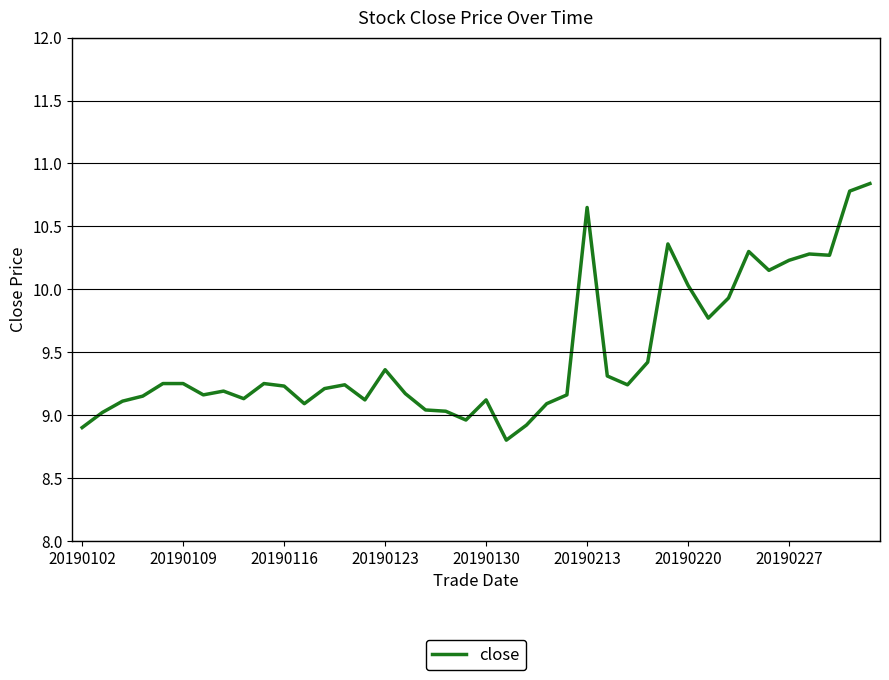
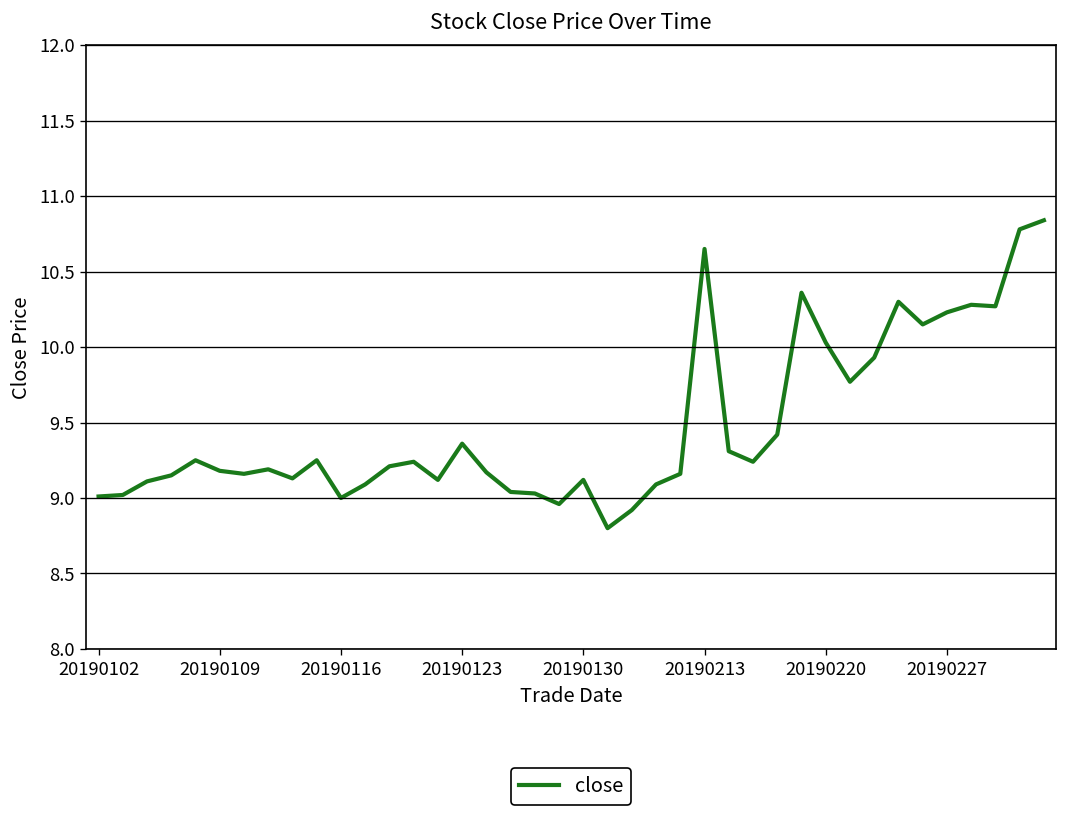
20190102: 8.90 -> 9.01
20190109: 9.25 -> 9.18
20190116: 9.23 -> 9.00
